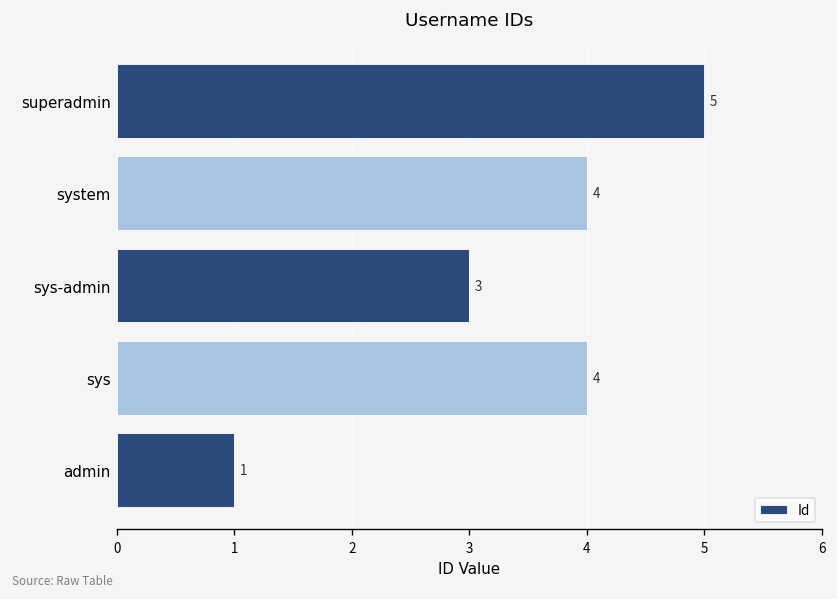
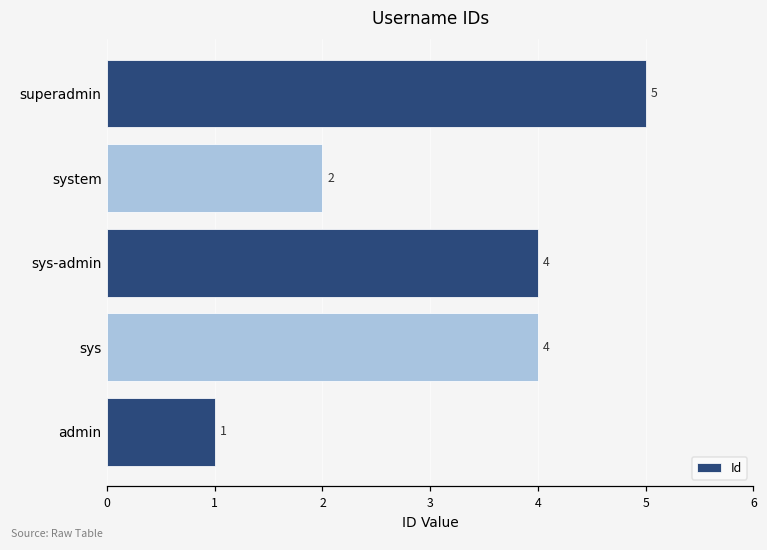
system: 4 -> 2
sys-admin: 3 -> 4
